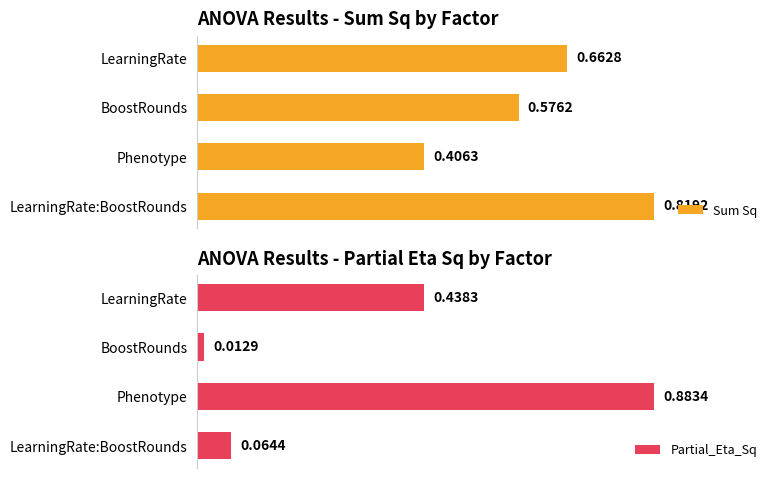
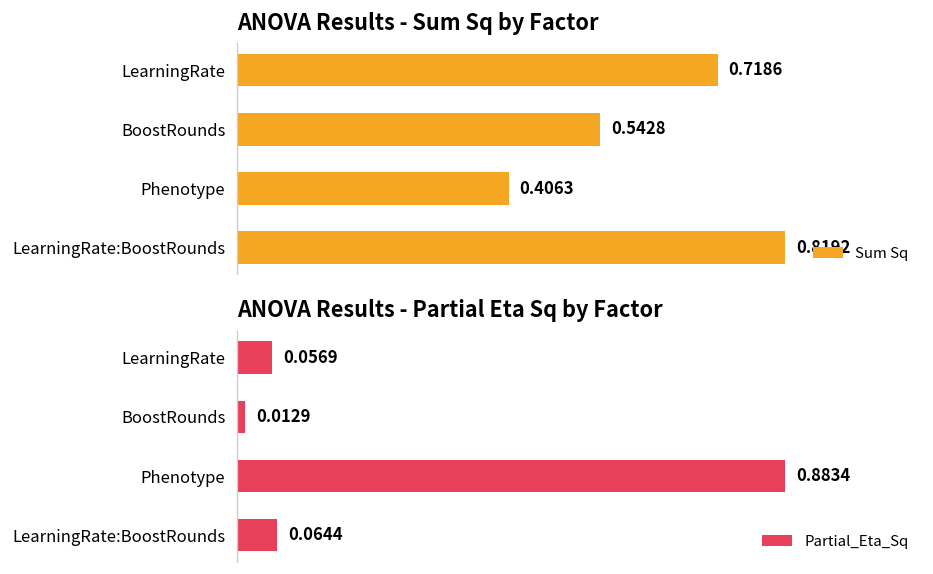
ANOVA Results - Sum Sq by Factor, LearningRate: 0.6628 -> 0.7186
ANOVA Results - Sum Sq by Factor, BoostRounds: 0.5762 -> 0.5428
ANOVA Results - Partial Eta Sq by Factor, LearningRate: 0.4383 -> 0.0569
